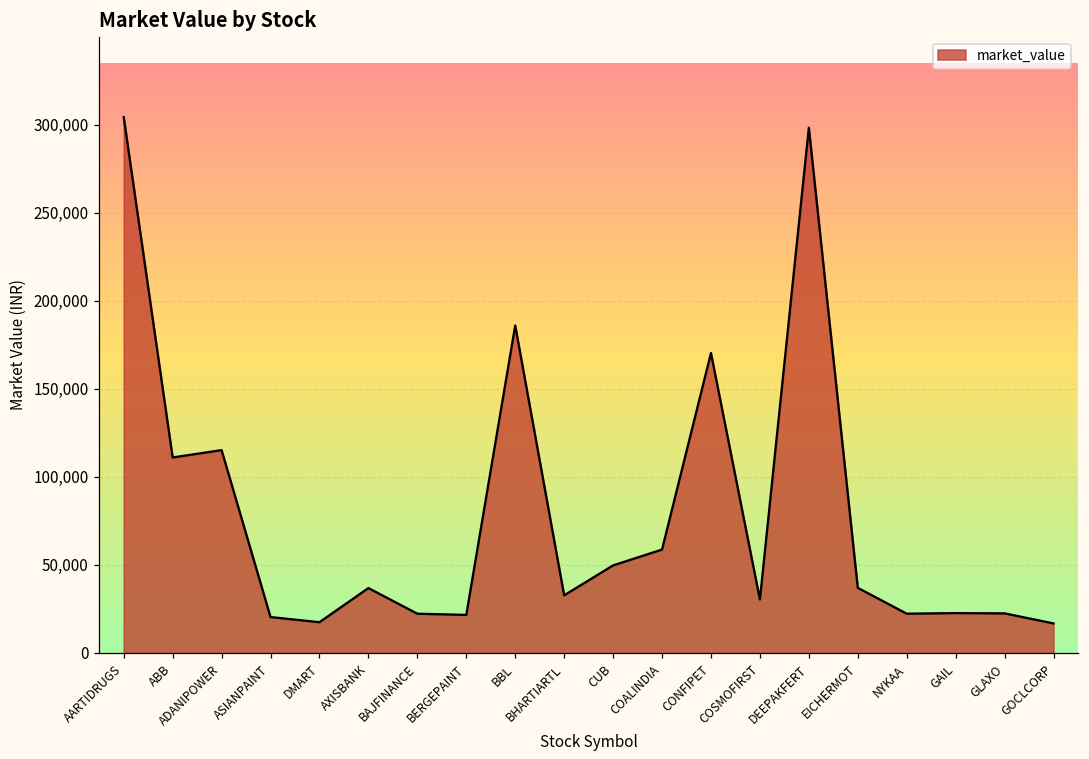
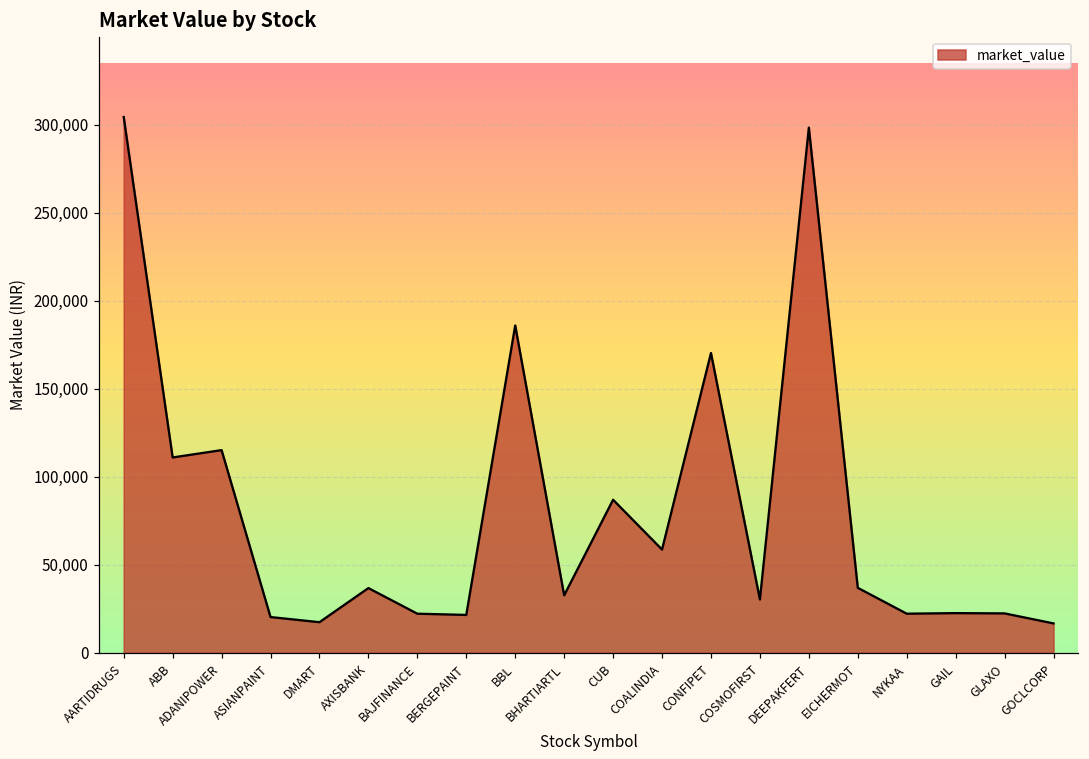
CUB: 50,000 -> 87,000
